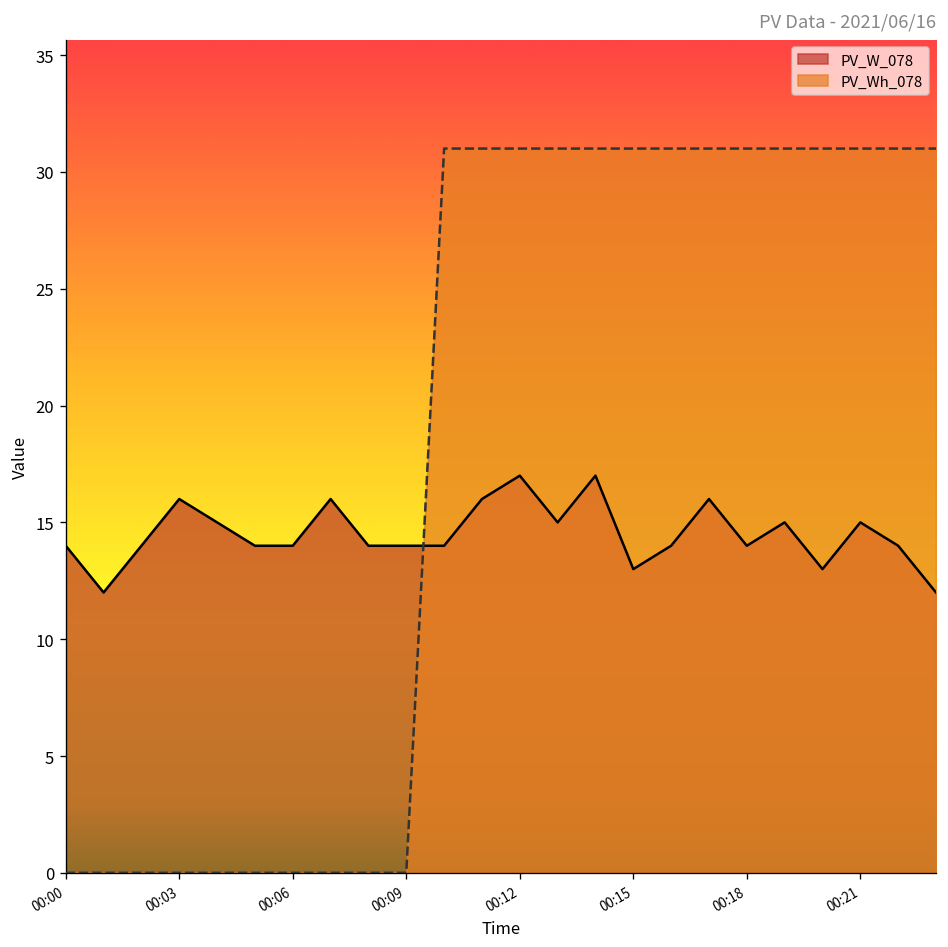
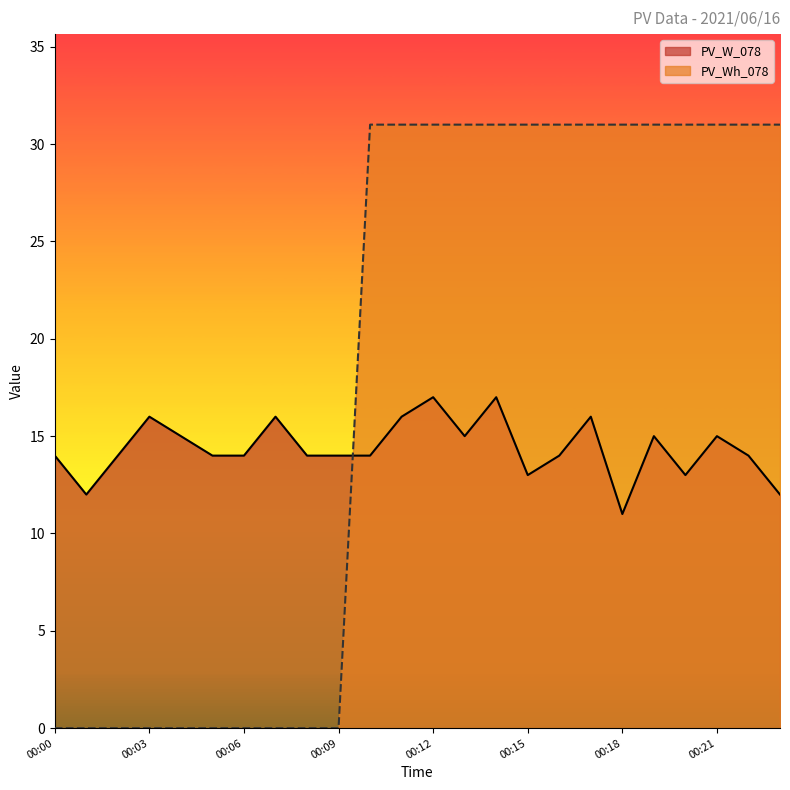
PV_W_078, 00:18: 14 -> 11
